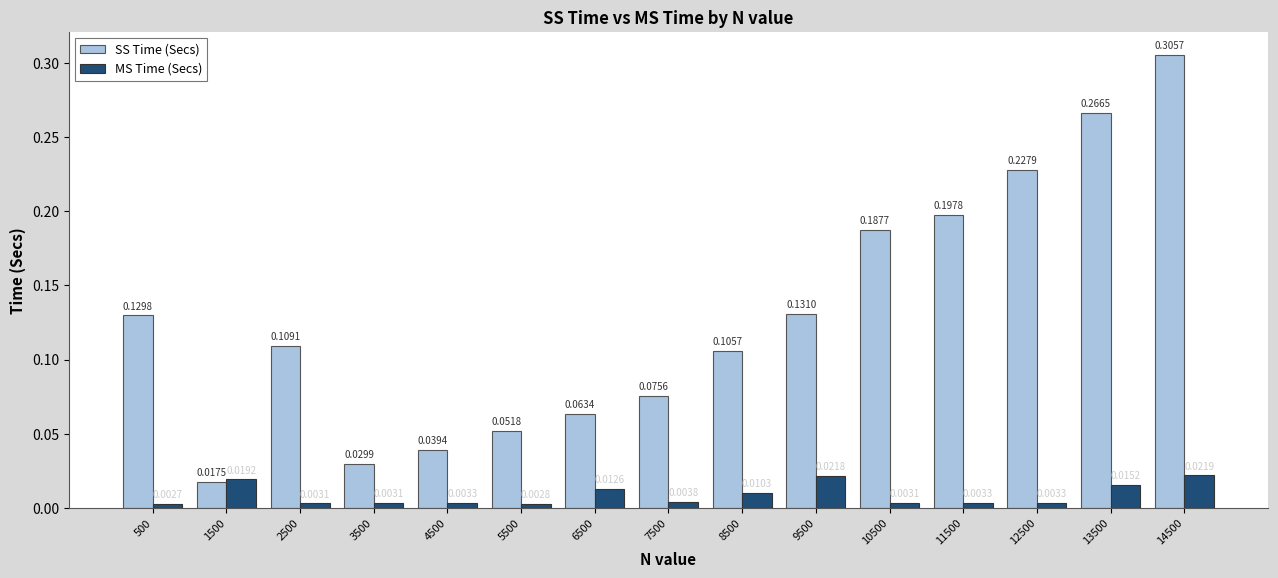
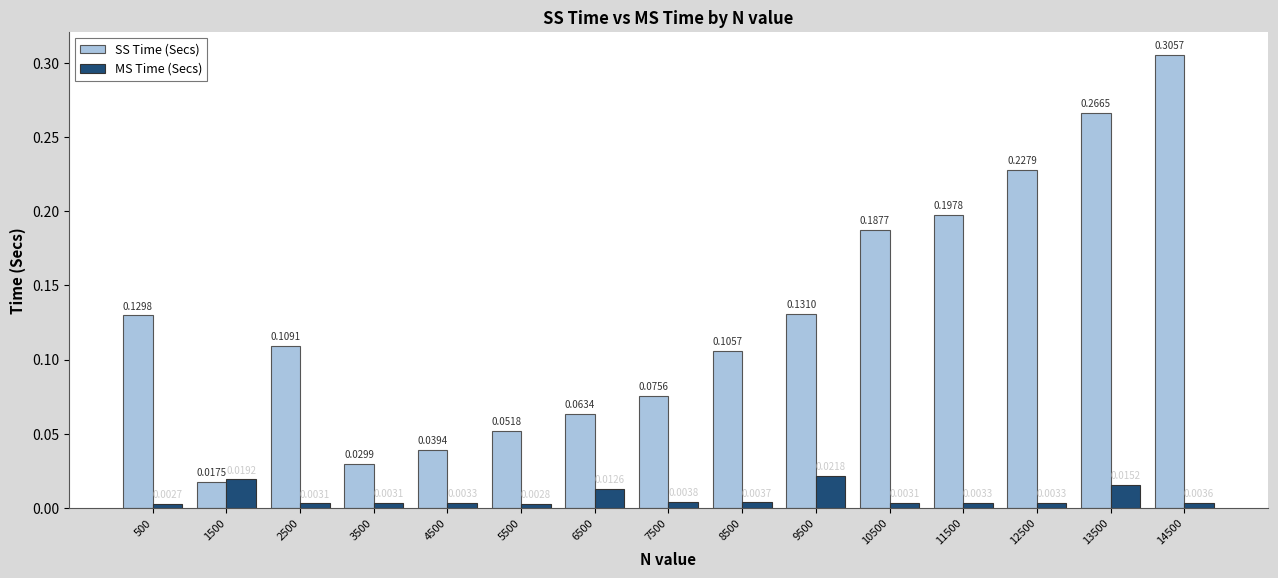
MS Time (Secs), 8500: 0.0103 -> 0.0037
MS Time (Secs), 14500: 0.0219 -> 0.0036
